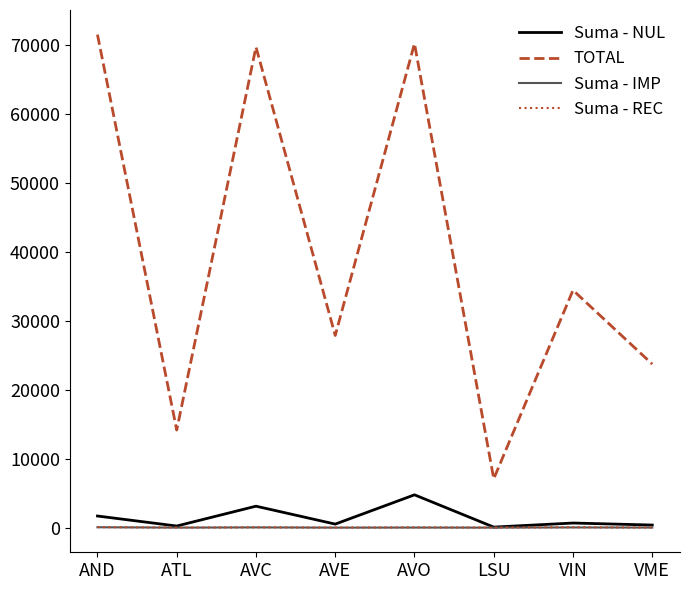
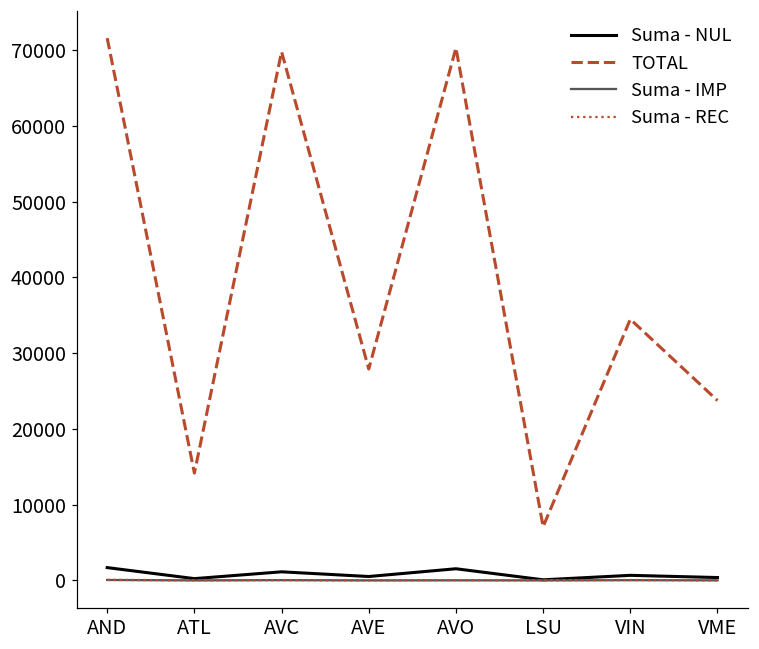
Suma - NUL, AVC: 3000 -> 1000
Suma - NUL, AVO: 5000 -> 2000
